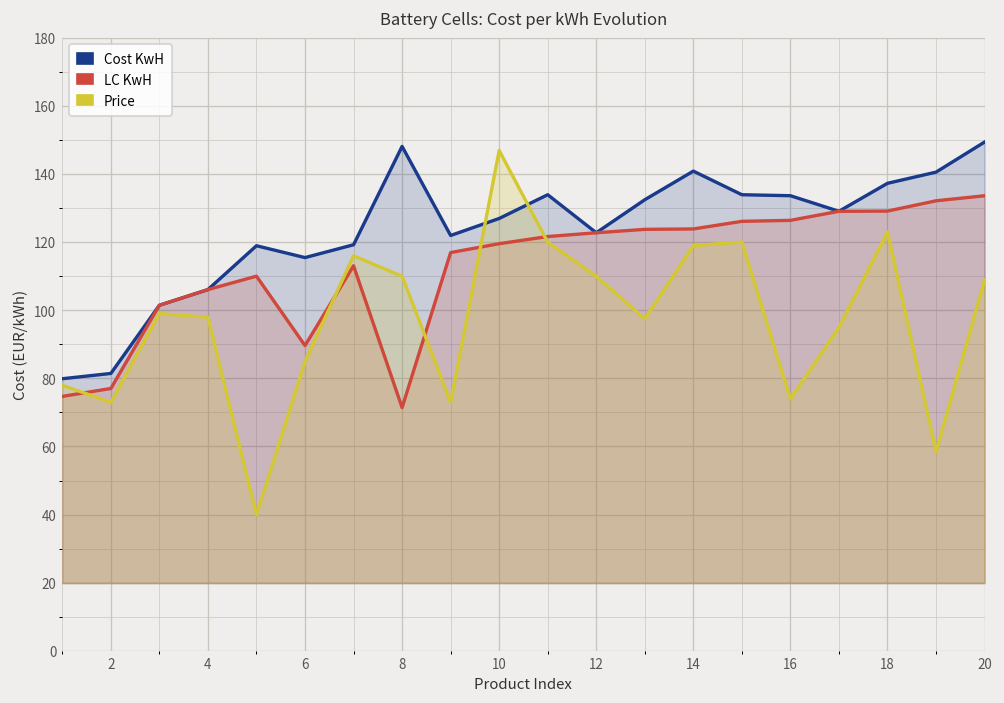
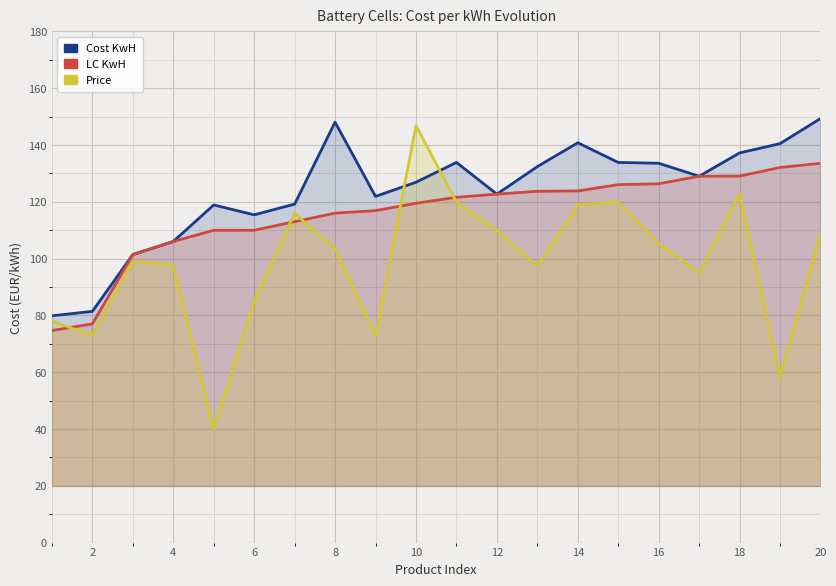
LC KwH, 6: 90 -> 110
LC KwH, 8: 71 -> 116
Price, 8: 110 -> 104
Price, 16: 74 -> 105
